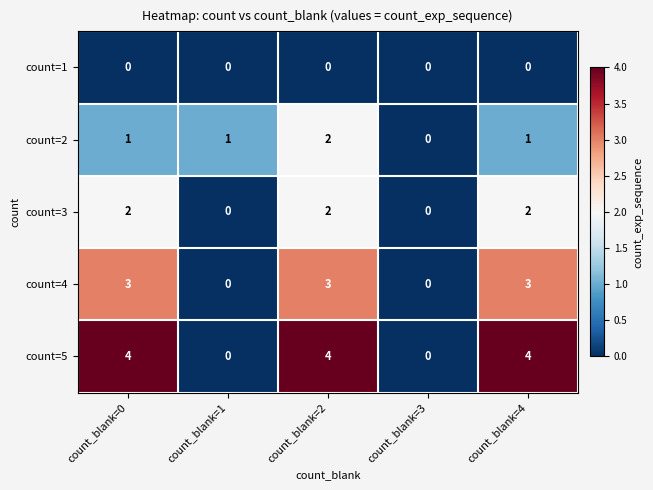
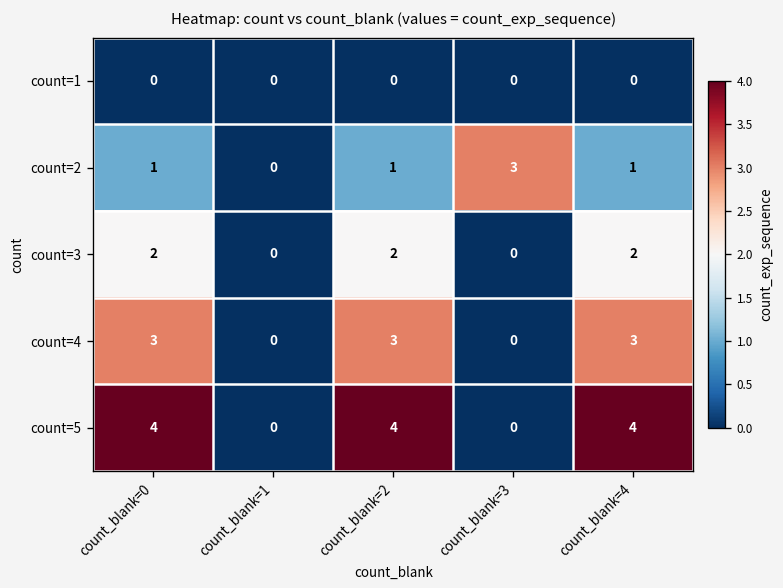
count=2, count_blank=1: 1 -> 0
count=2, count_blank=2: 2 -> 1
count=2, count_blank=3: 0 -> 3
